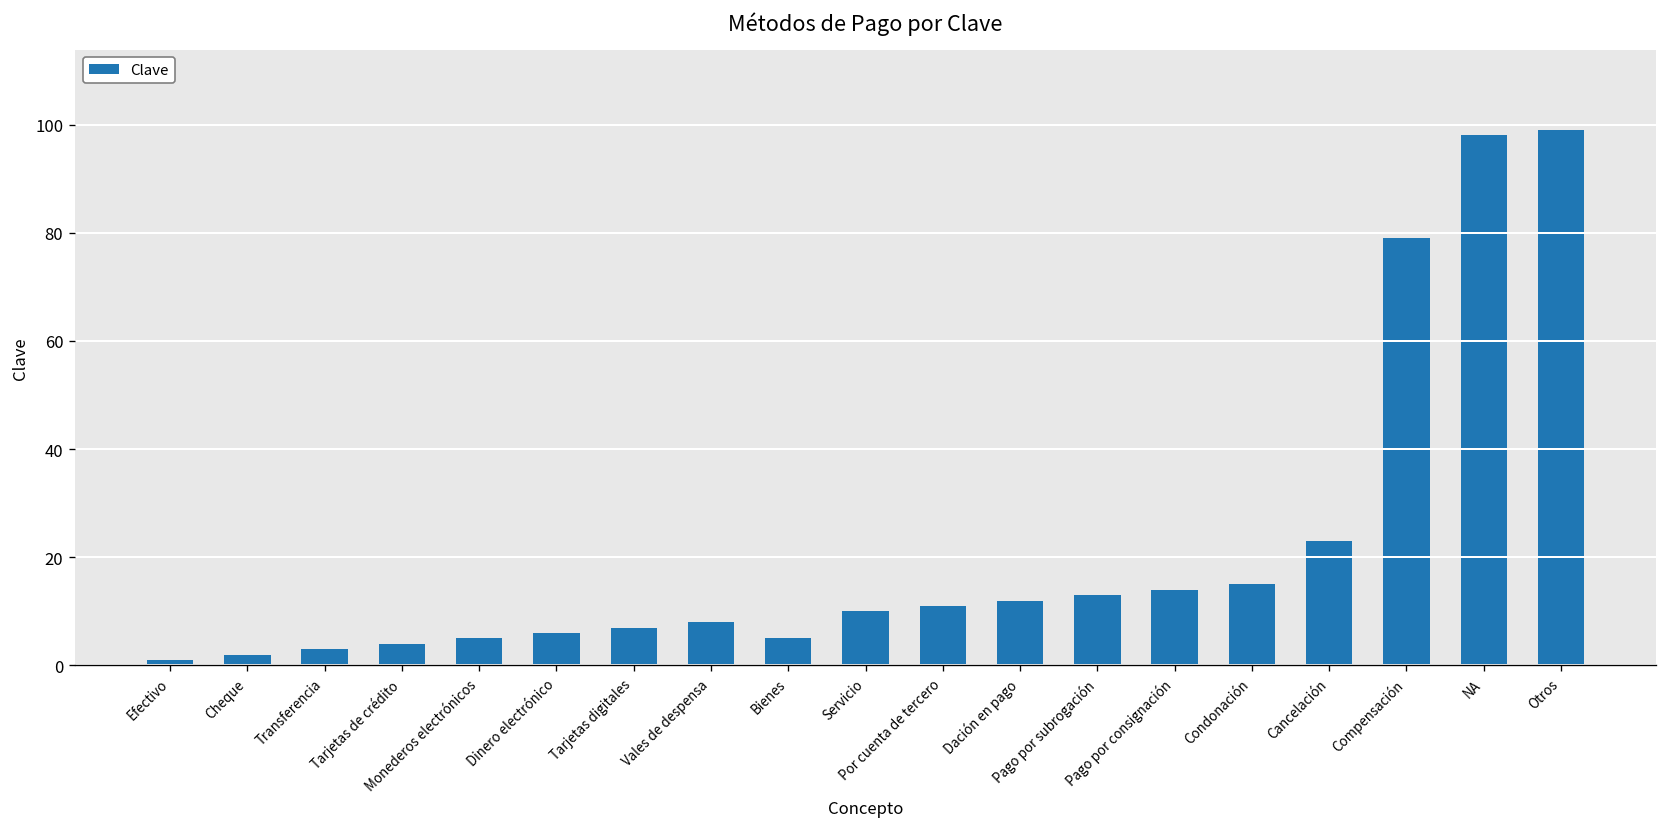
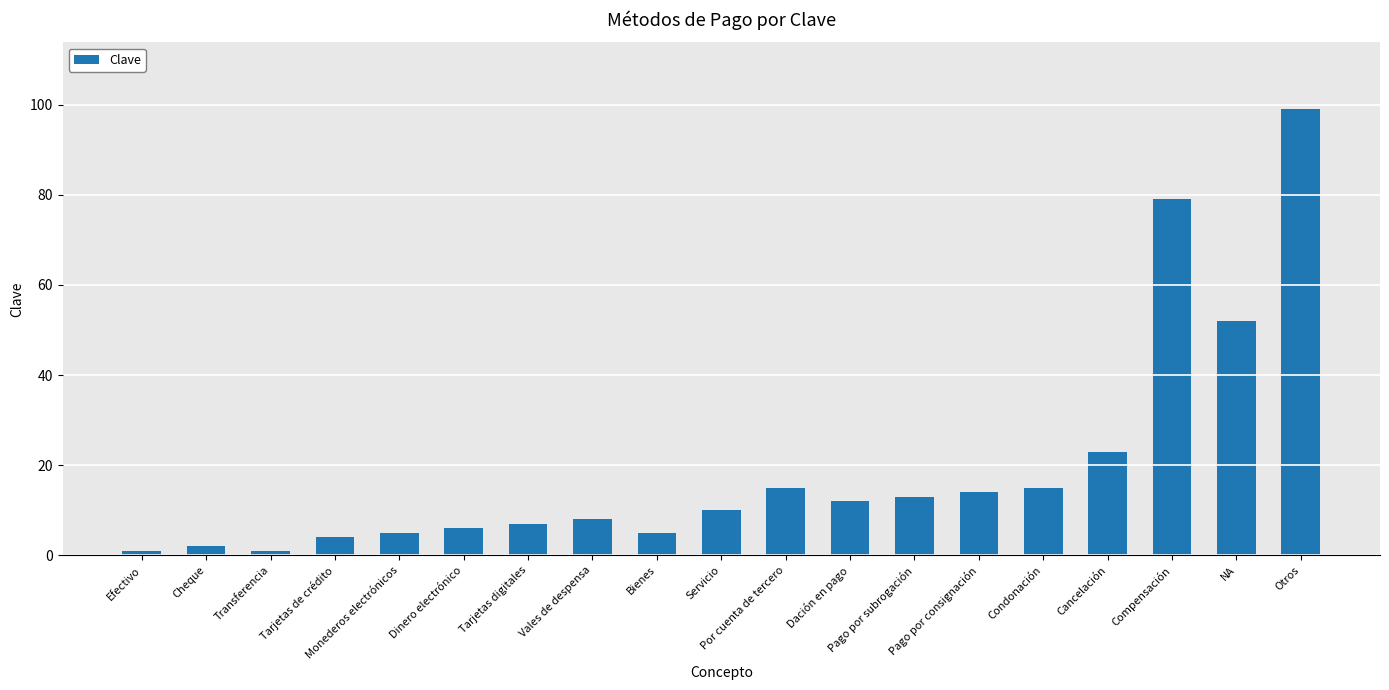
Transferencia: 3 -> 1
Por cuenta de tercero: 11 -> 15
NA: 98 -> 52
